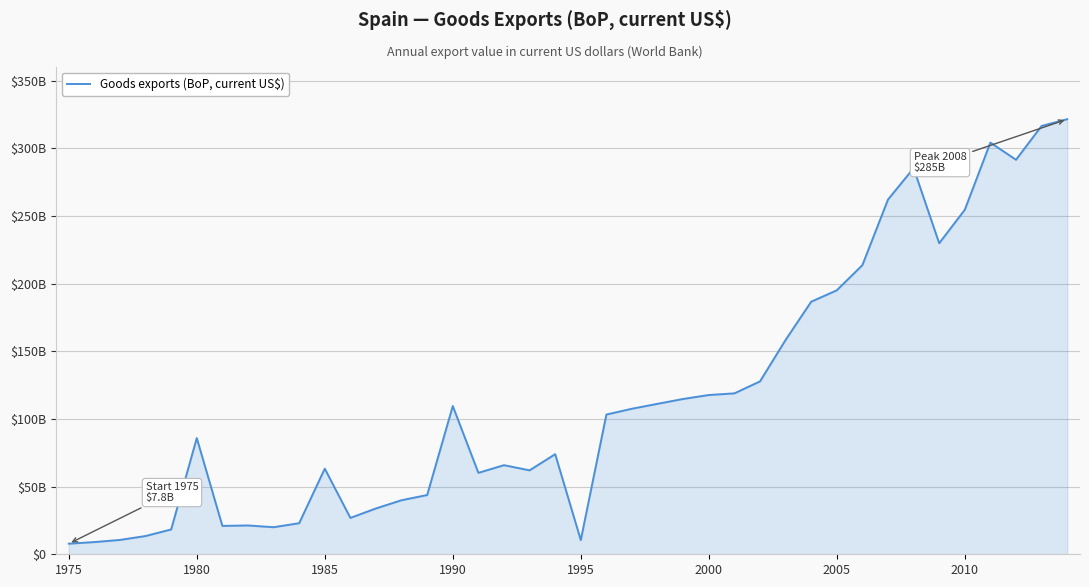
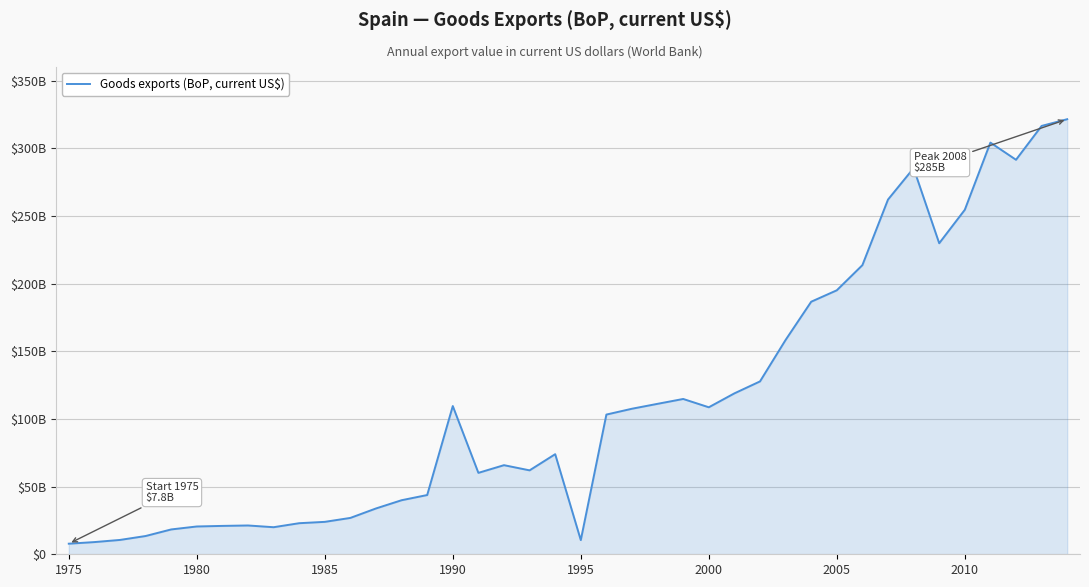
1980: $86000000000 -> $21000000000
1985: $63000000000 -> $24000000000
2000: $118000000000 -> $109000000000
